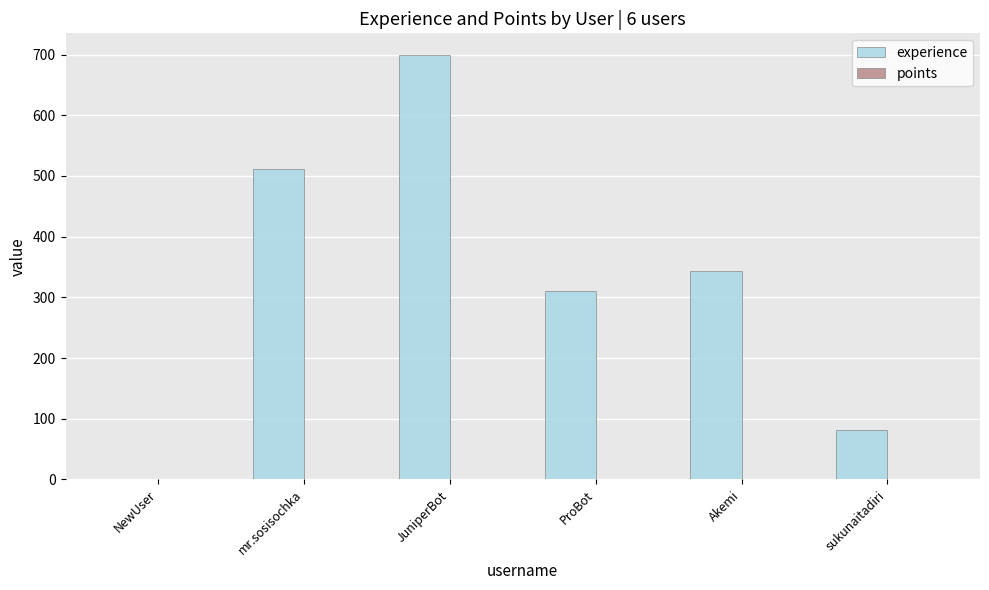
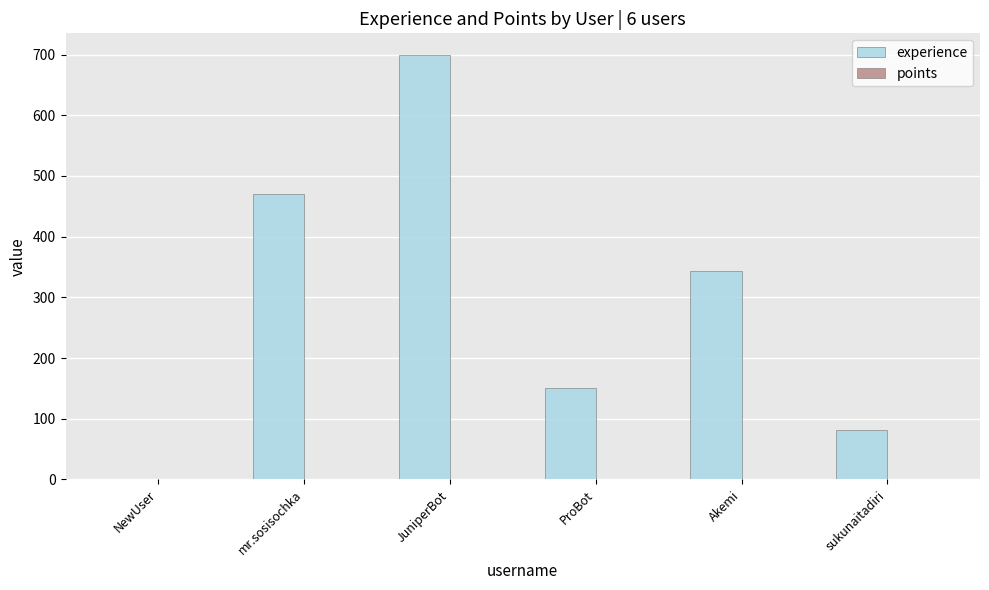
experience, mr.sosisochka: 510 -> 470
experience, ProBot: 310 -> 150
